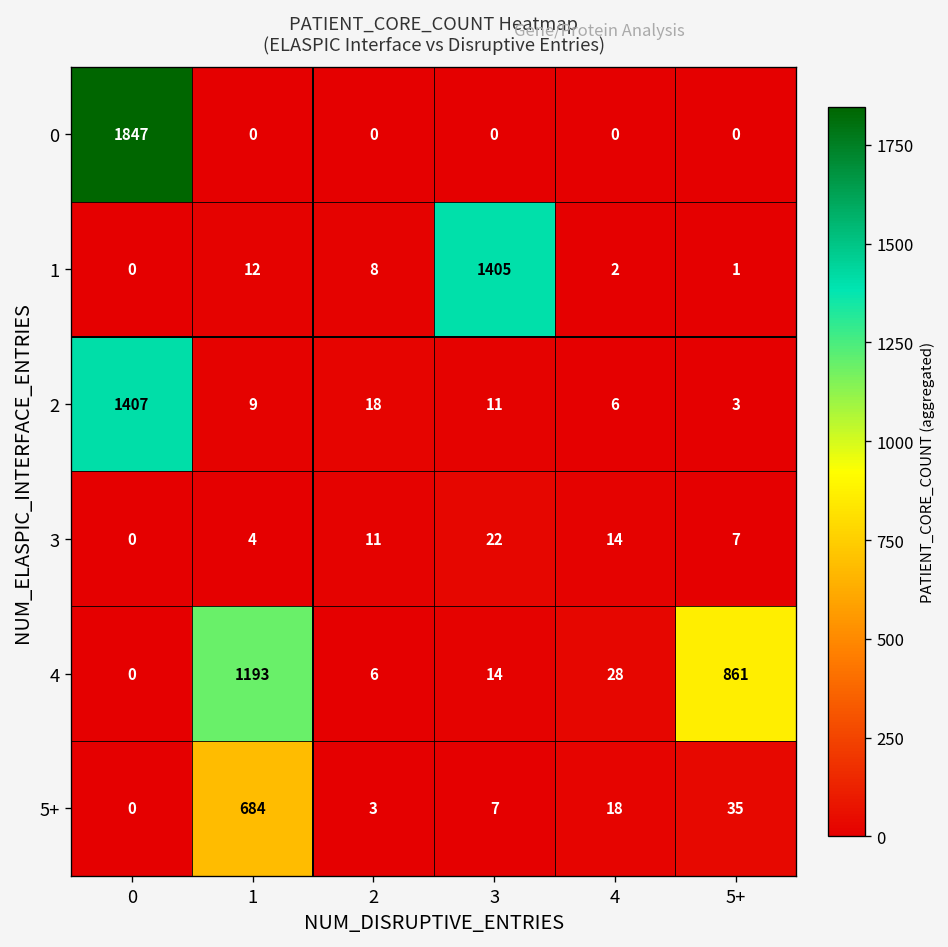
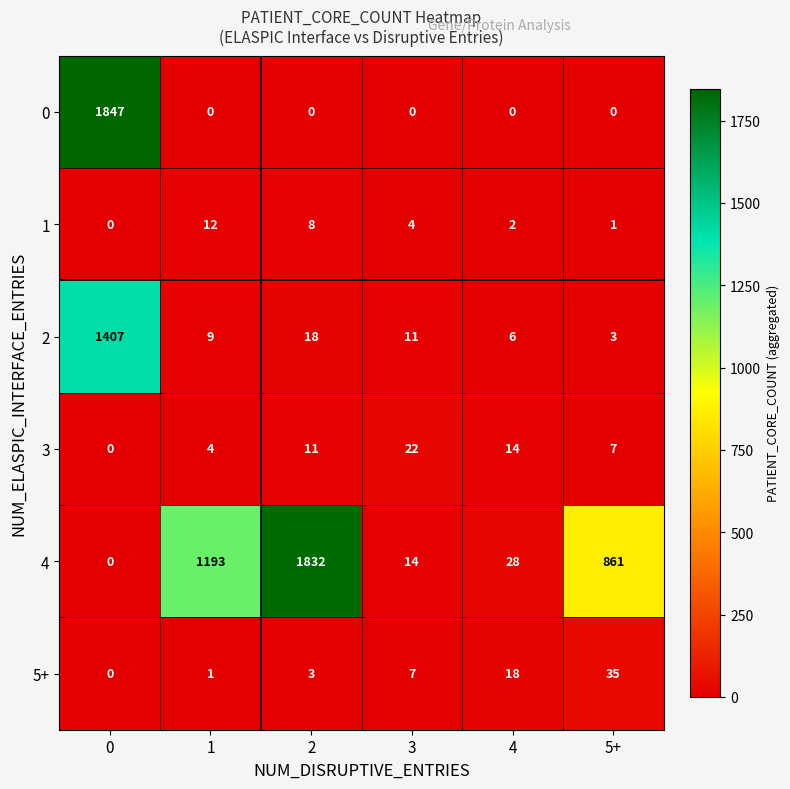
1, 3: 1405 -> 4
4, 2: 6 -> 1832
5+, 1: 684 -> 1
